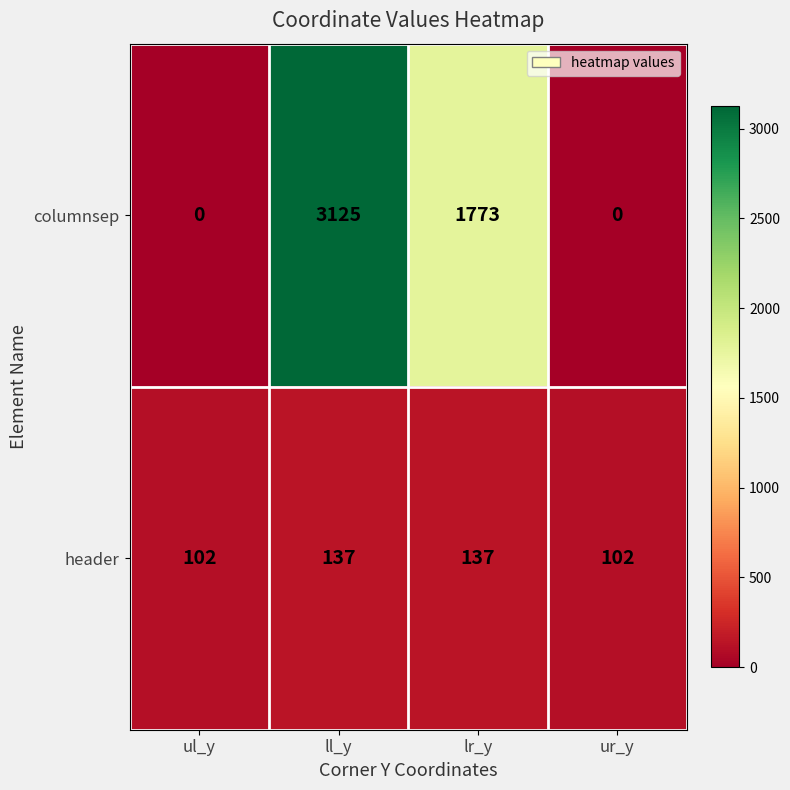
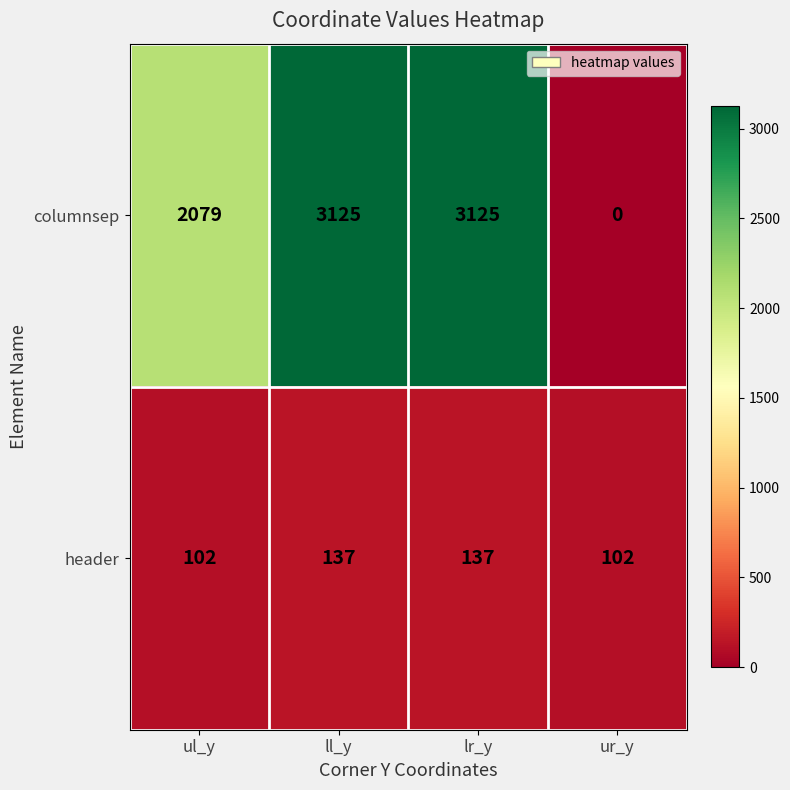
columnsep, ul_y: 0 -> 2079
columnsep, lr_y: 1773 -> 3125
